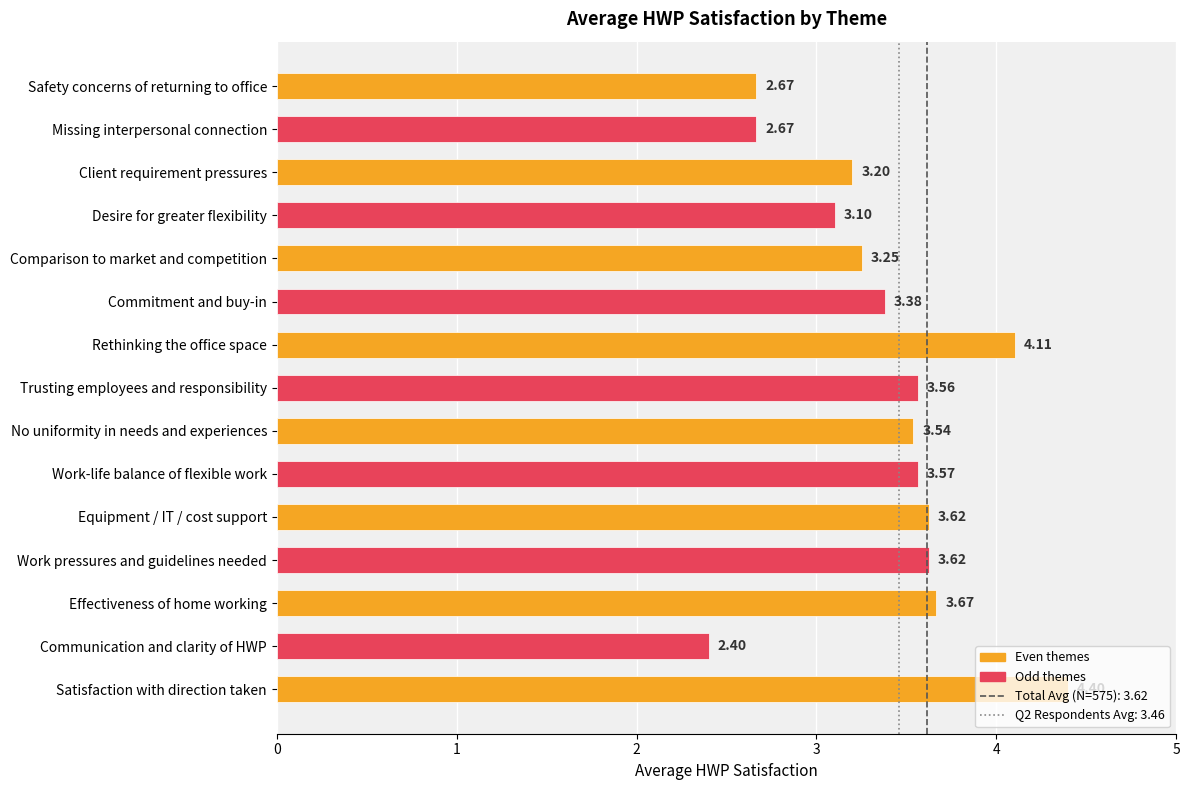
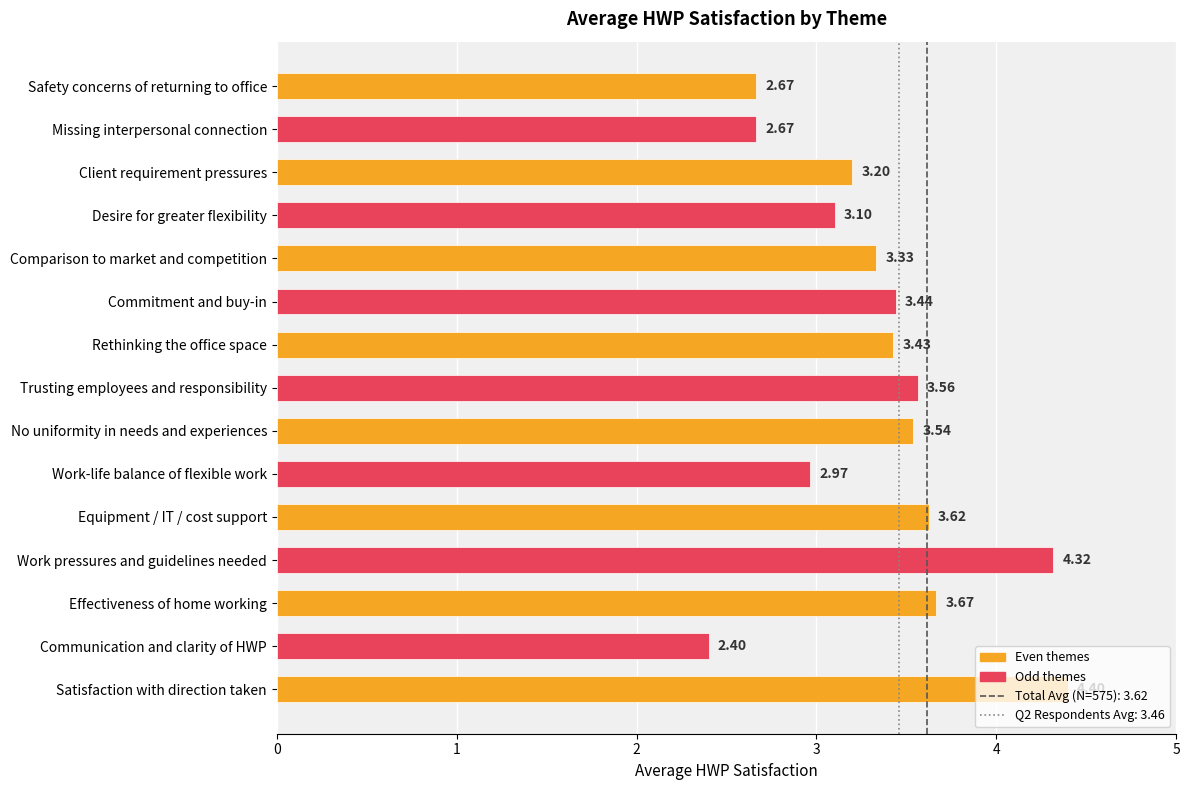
Comparison to market and competition: 3.25 -> 3.33
Commitment and buy-in: 3.38 -> 3.44
Rethinking the office space: 4.11 -> 3.43
Work-life balance of flexible work: 3.57 -> 2.97
Work pressures and guidelines needed: 3.62 -> 4.32
